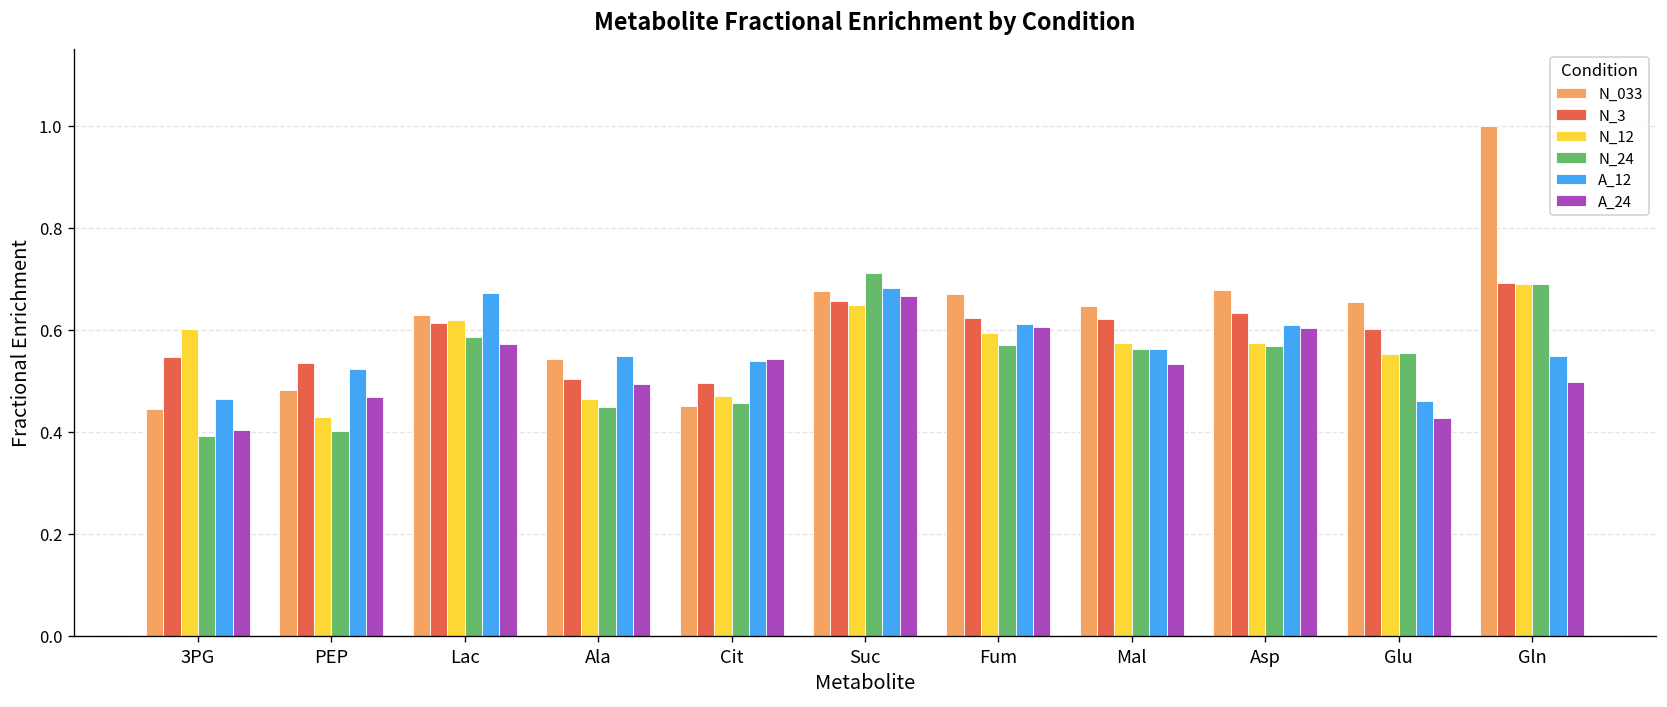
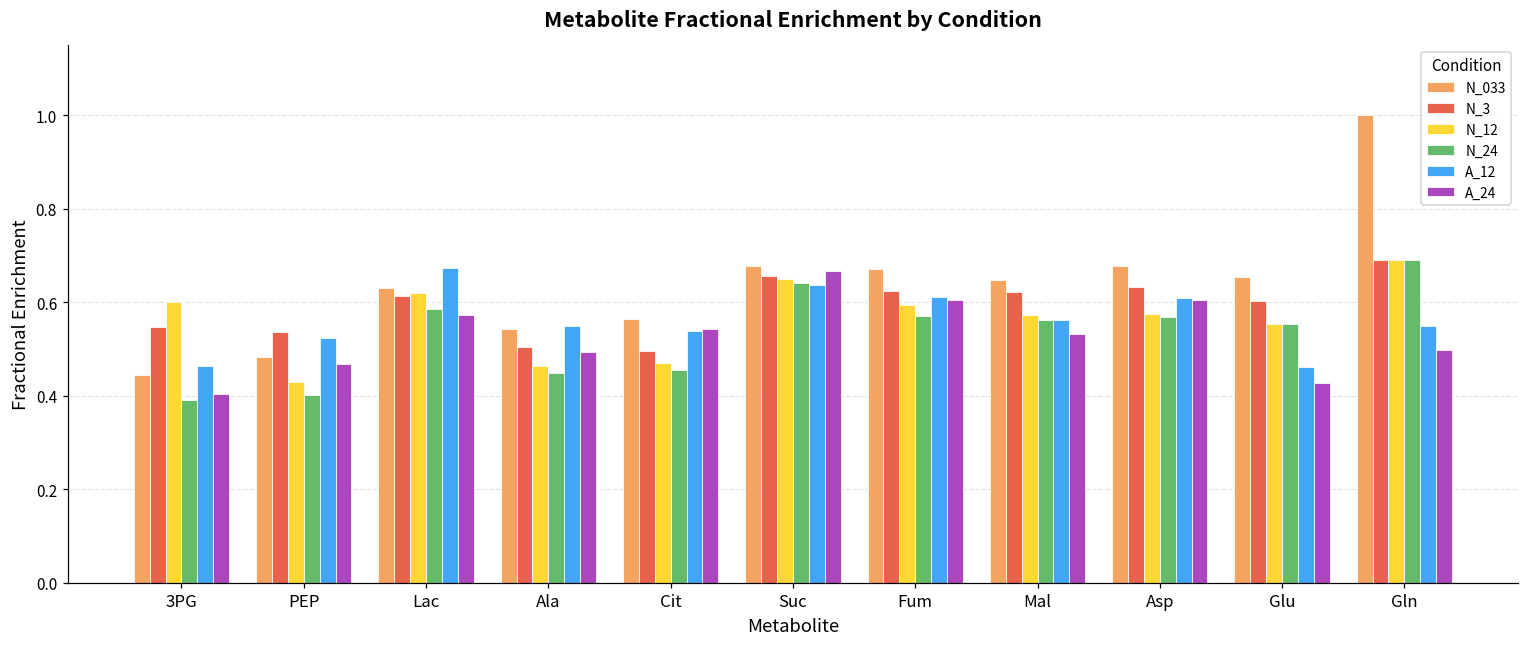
N_033, Cit: 0.45 -> 0.56
N_24, Suc: 0.71 -> 0.64
A_12, Suc: 0.68 -> 0.64
